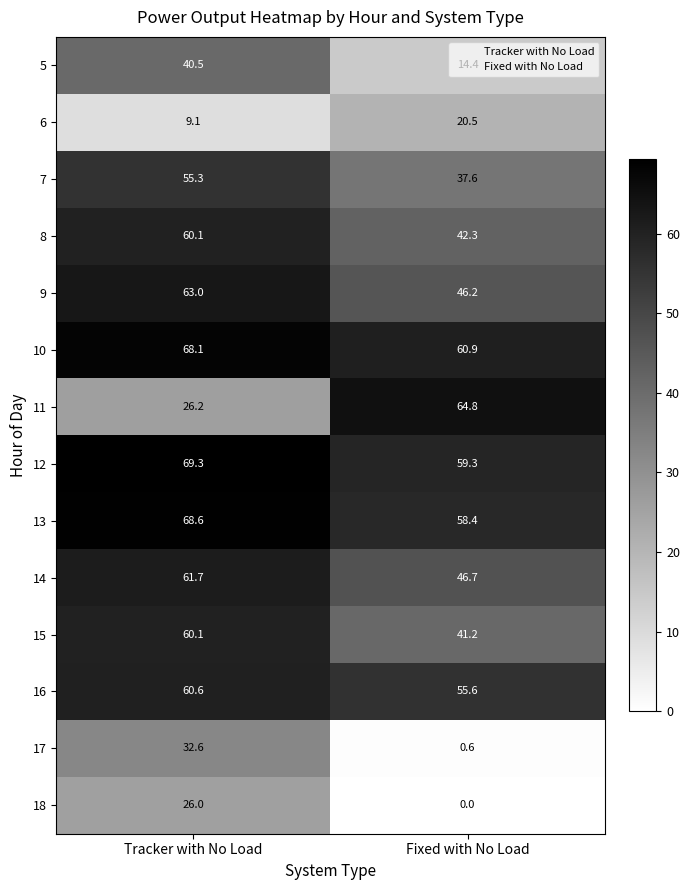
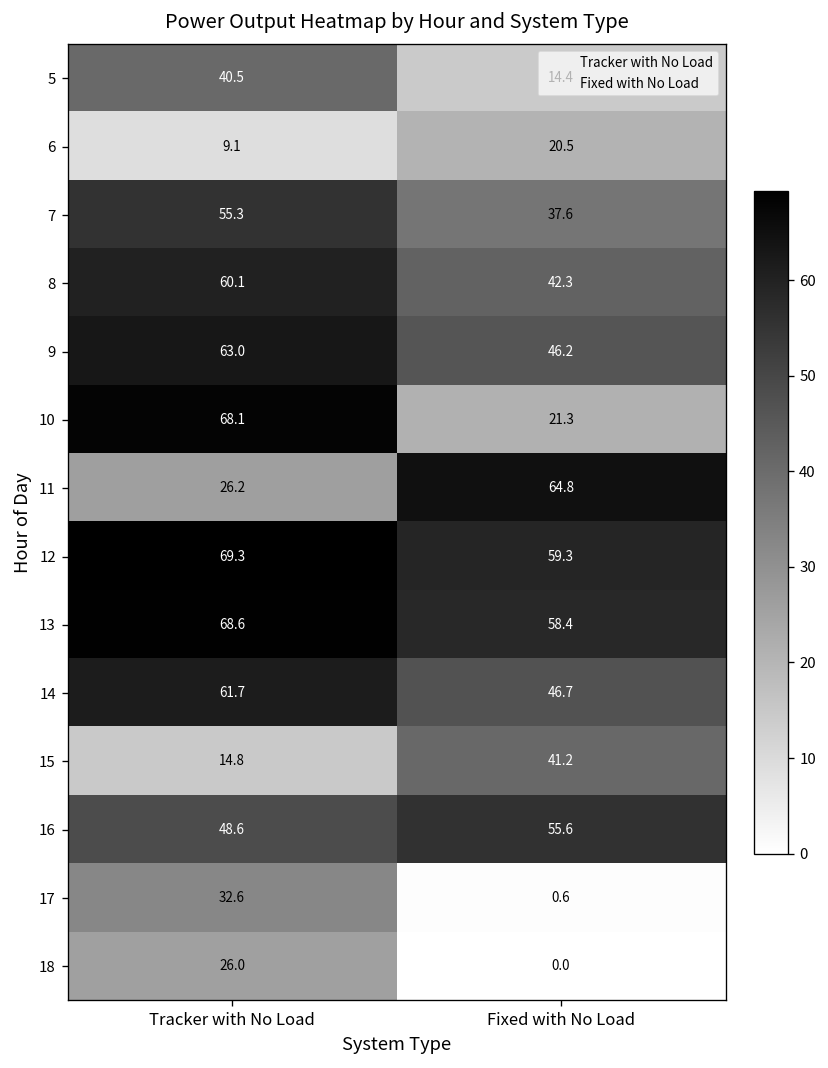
10, Fixed with No Load: 60.9 -> 21.3
15, Tracker with No Load: 60.1 -> 14.8
16, Tracker with No Load: 60.6 -> 48.6
